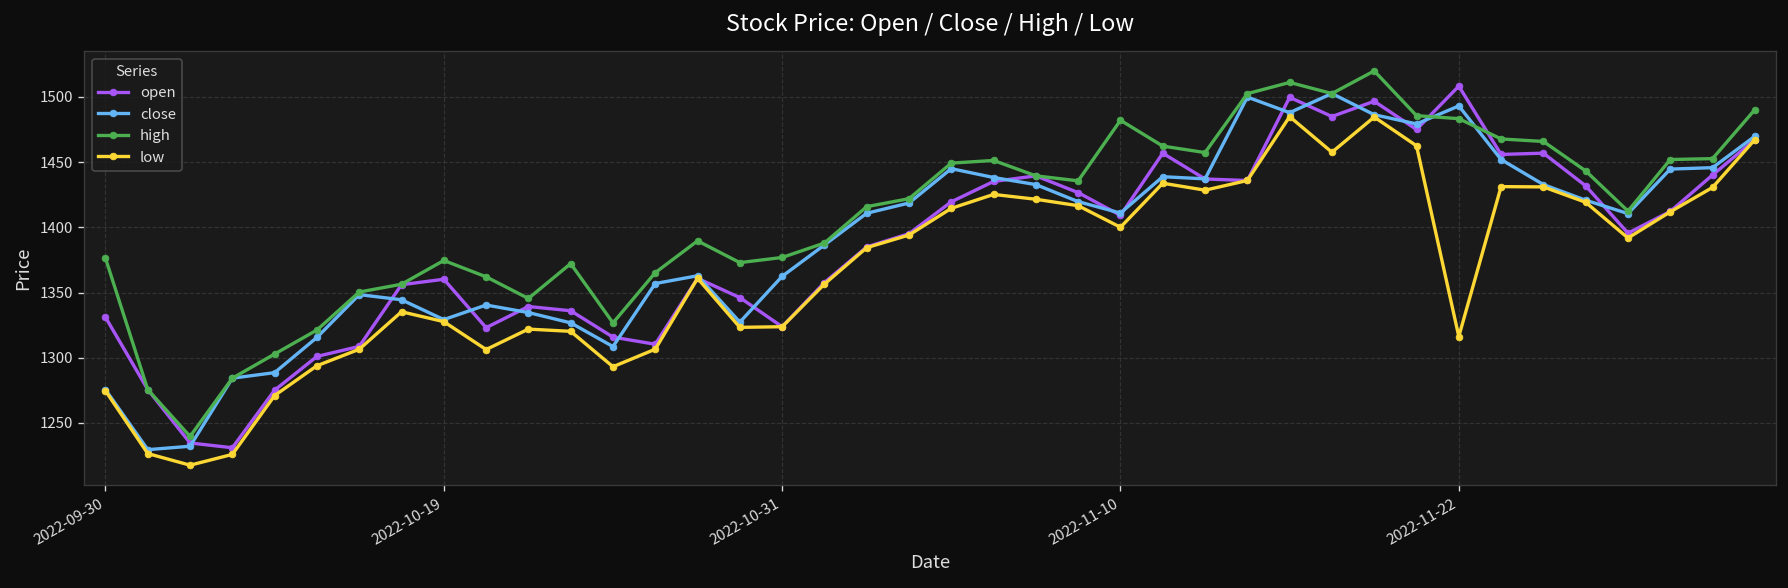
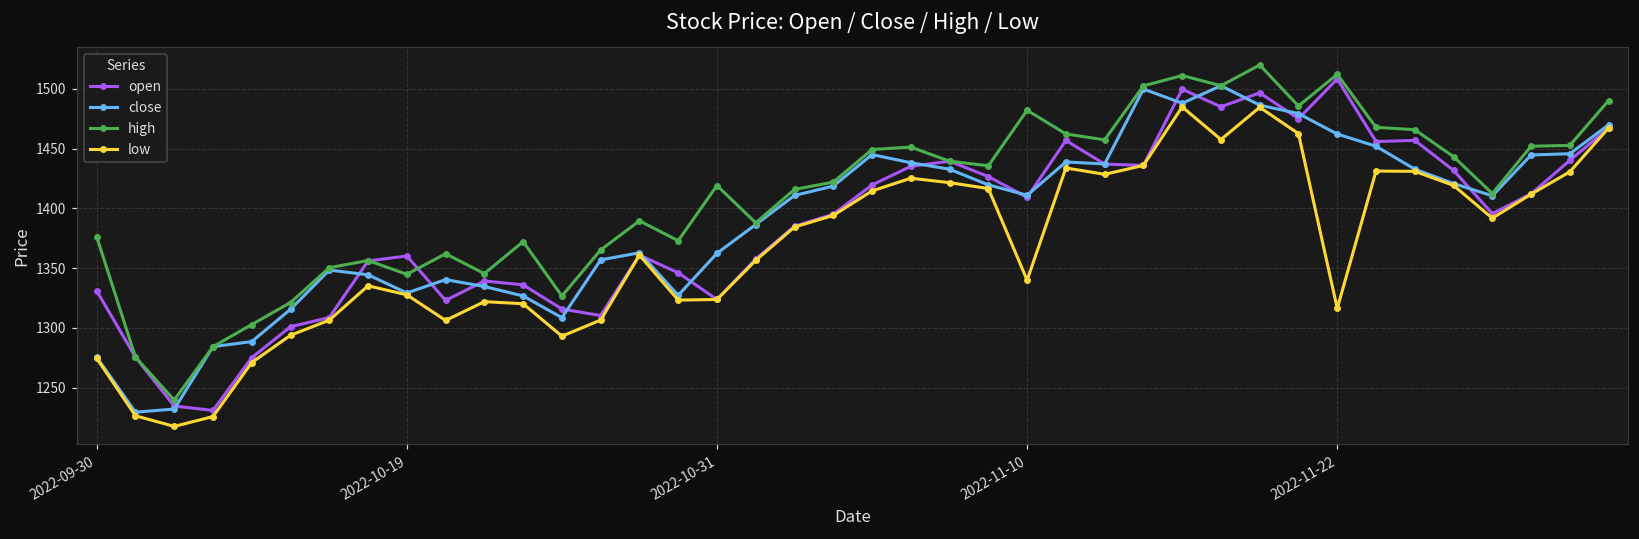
high, 2022-10-19: 1375 -> 1345
high, 2022-10-31: 1377 -> 1419
low, 2022-11-10: 1400 -> 1340
close, 2022-11-22: 1493 -> 1462
high, 2022-11-22: 1483 -> 1512
